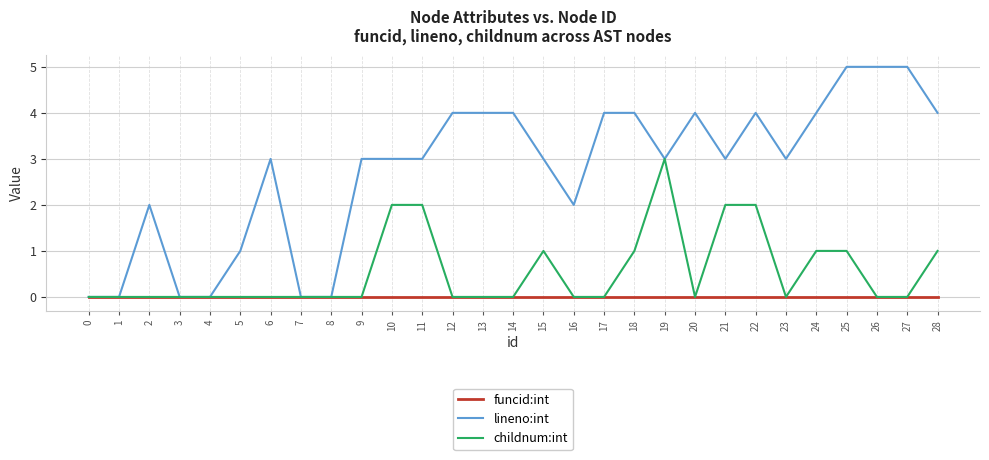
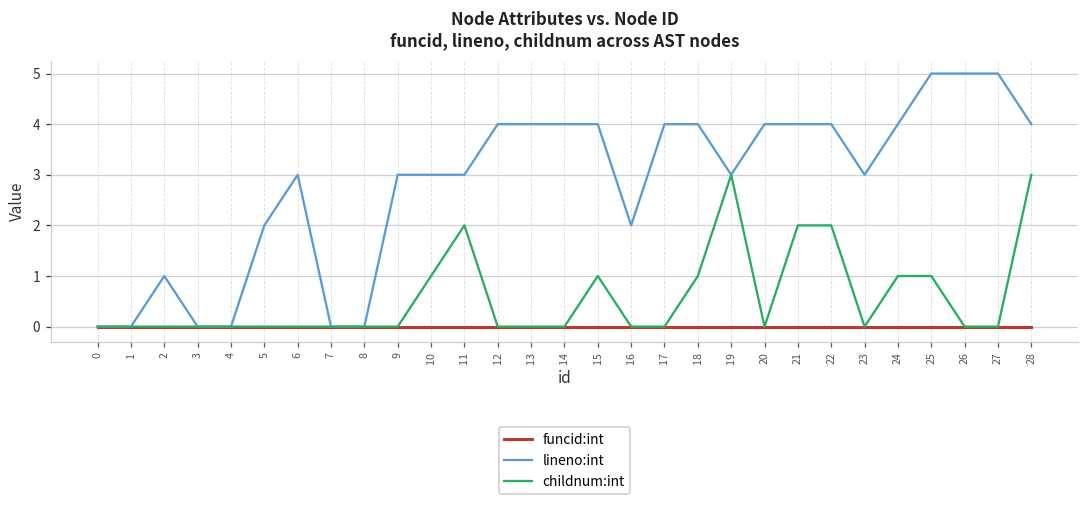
lineno:int, 2: 2 -> 1
lineno:int, 5: 1 -> 2
childnum:int, 10: 2 -> 1
lineno:int, 15: 3 -> 4
lineno:int, 21: 3 -> 4
childnum:int, 28: 1 -> 3
